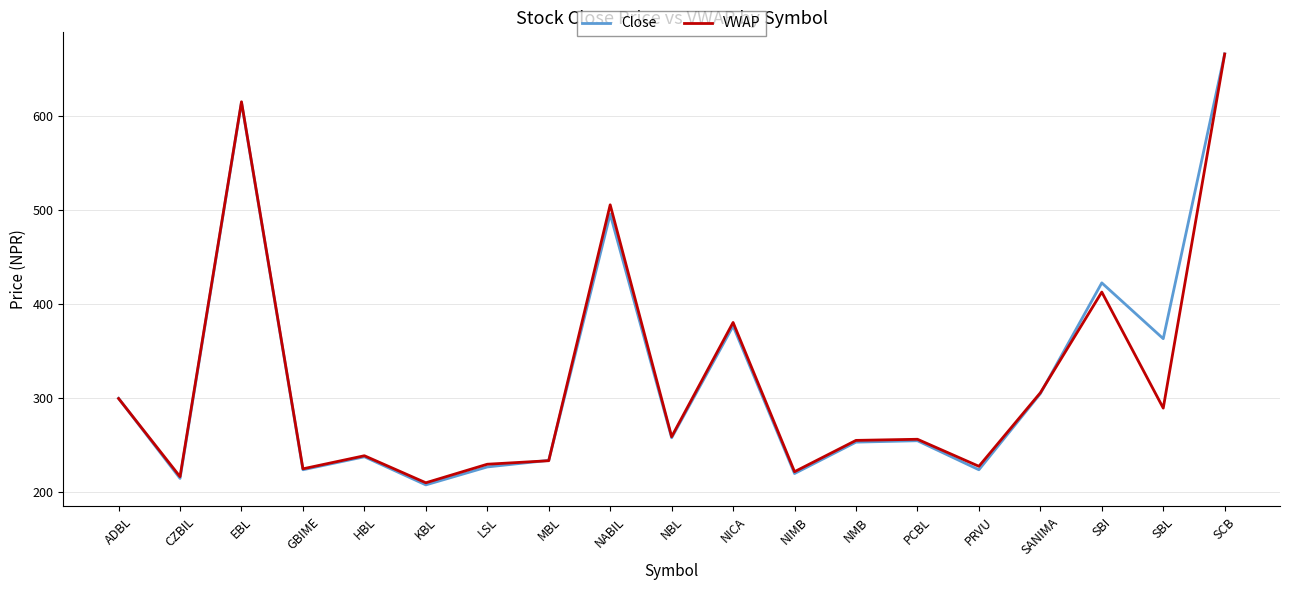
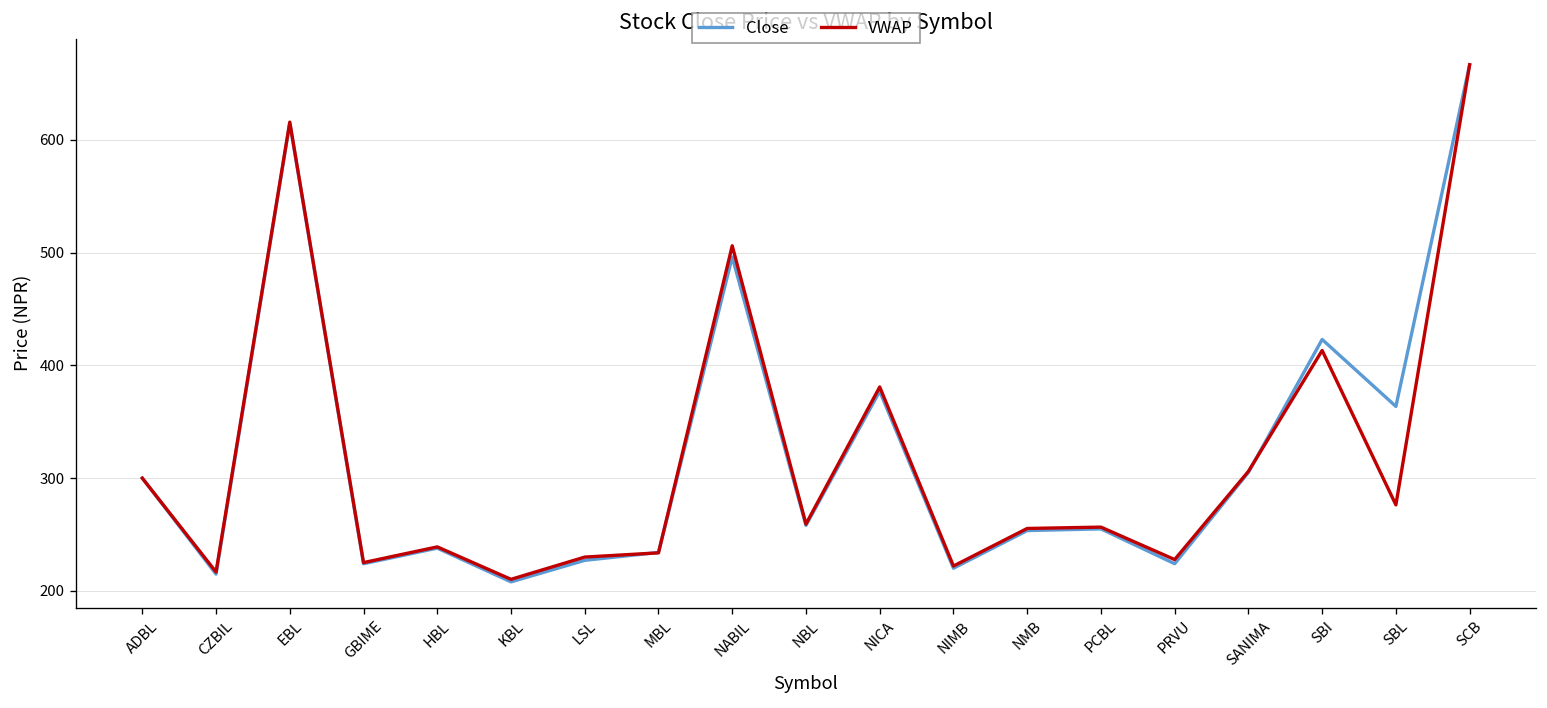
VWAP, SBL: 290 -> 280
